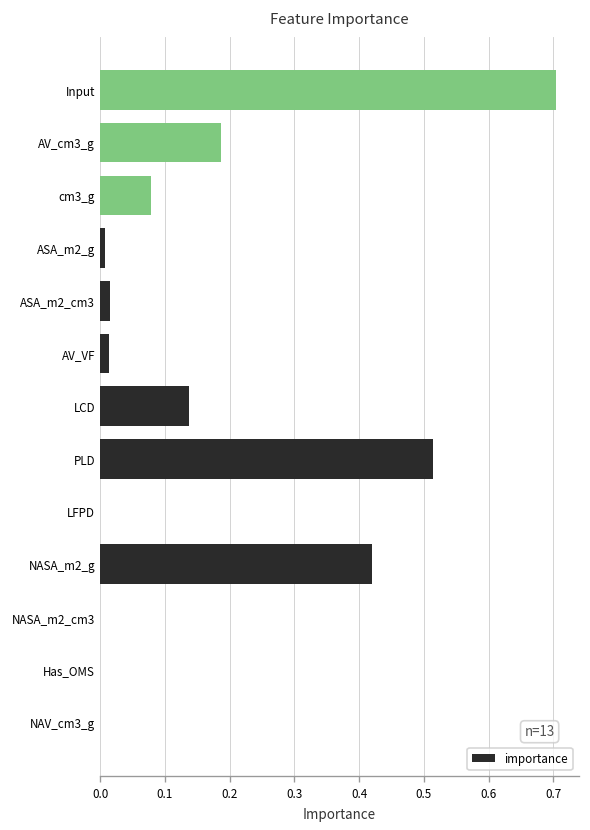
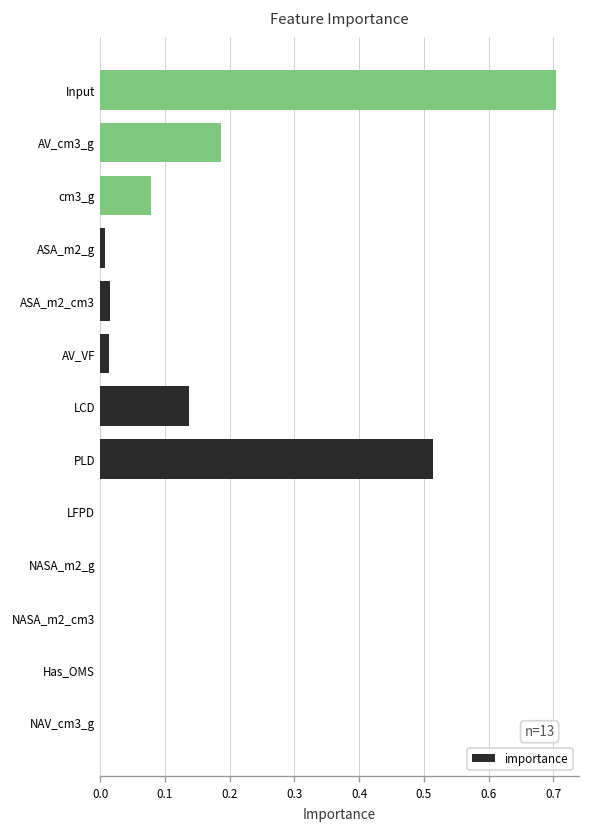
NASA_m2_g: 0.42 -> 0.00
